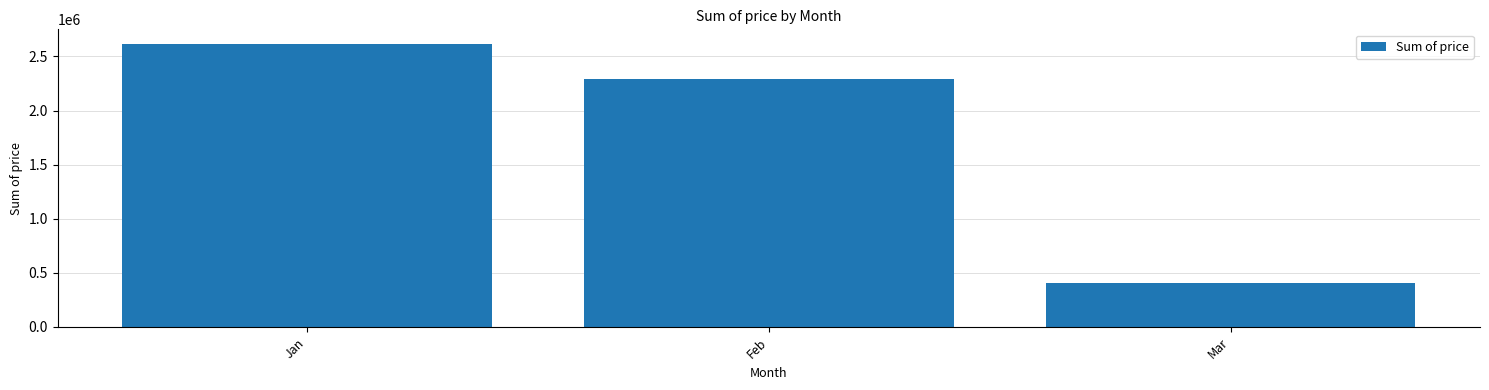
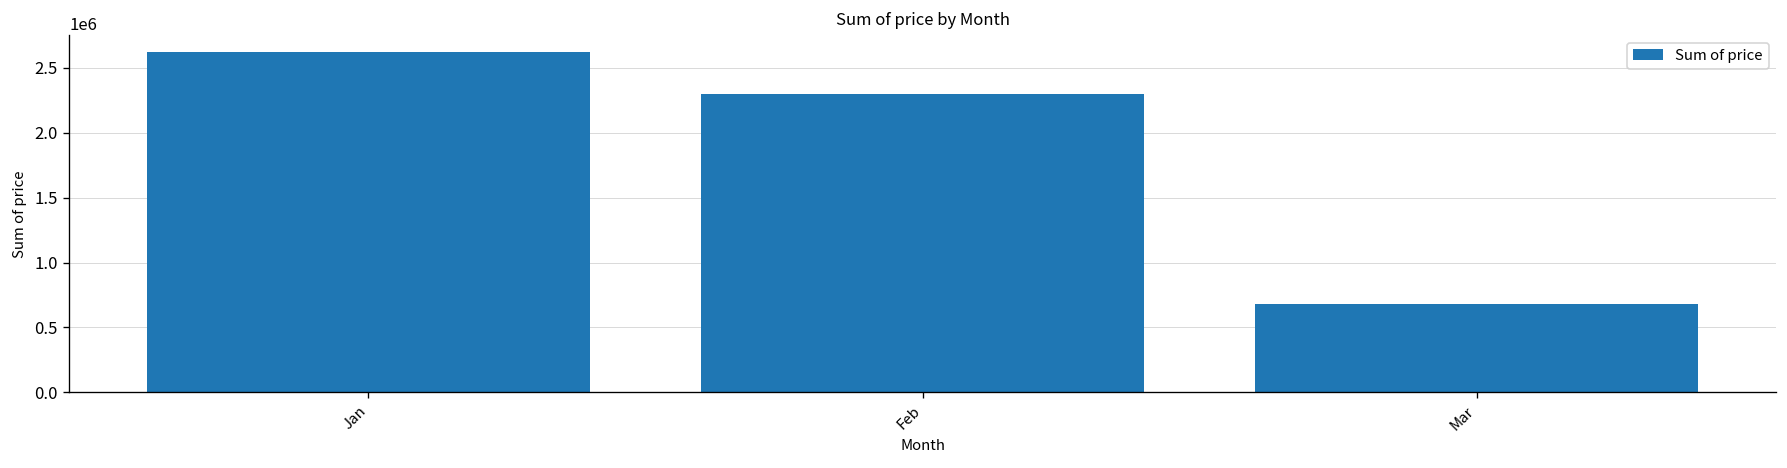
Mar: 410000 -> 680000
